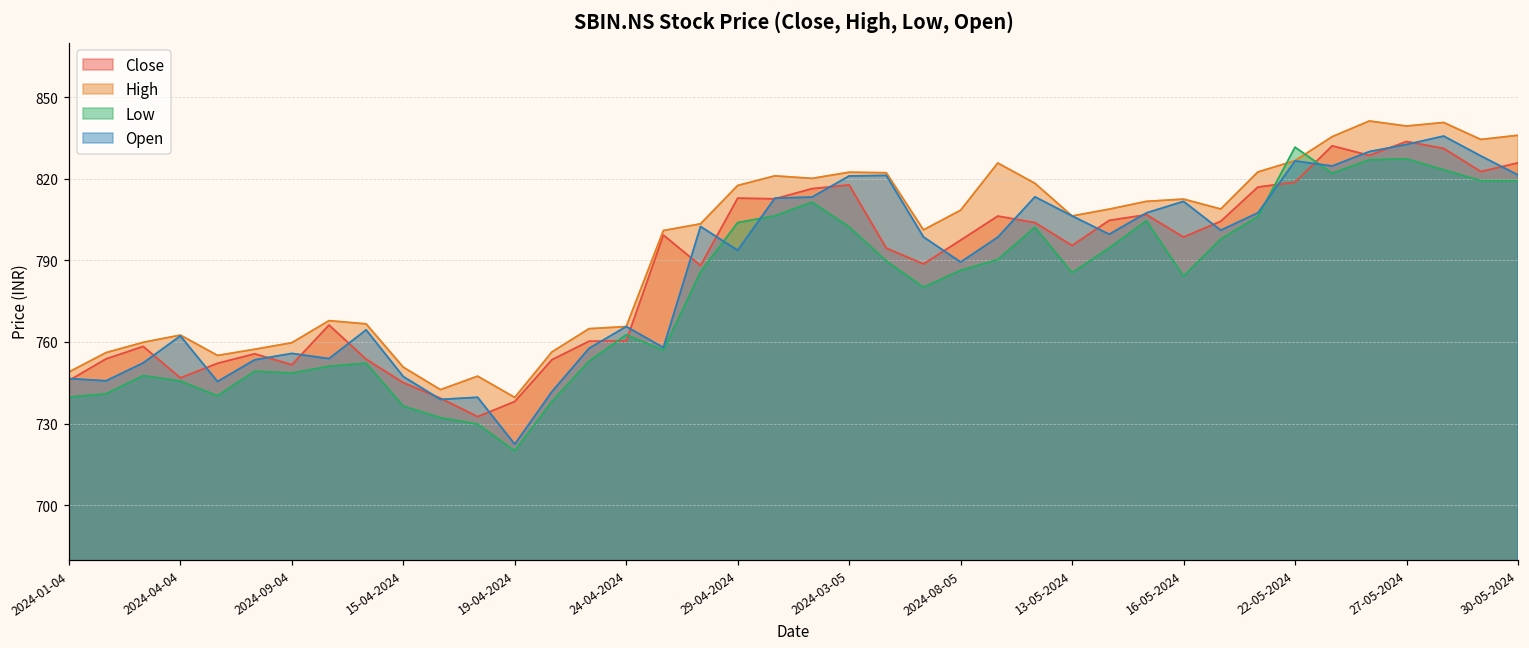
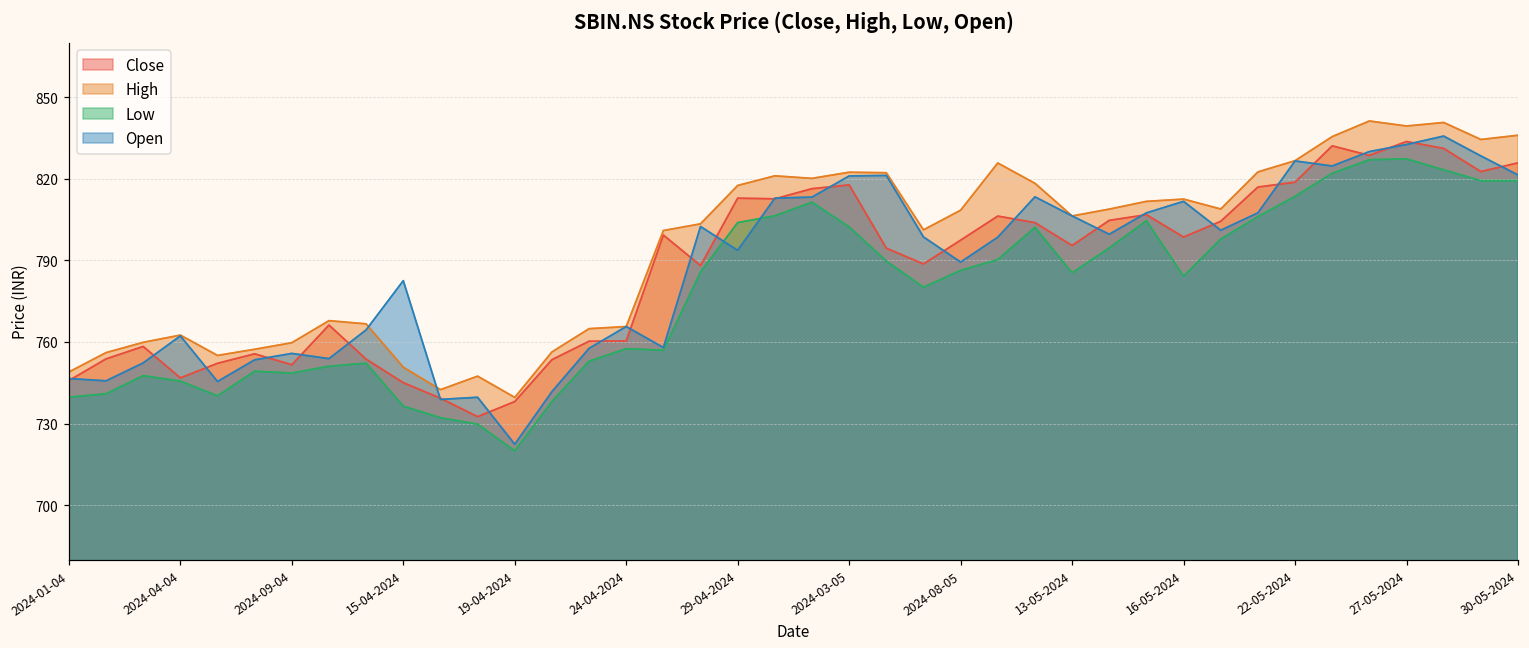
Open, 15-04-2024: 747 -> 783
Low, 24-04-2024: 763 -> 757
Low, 22-05-2024: 832 -> 814
